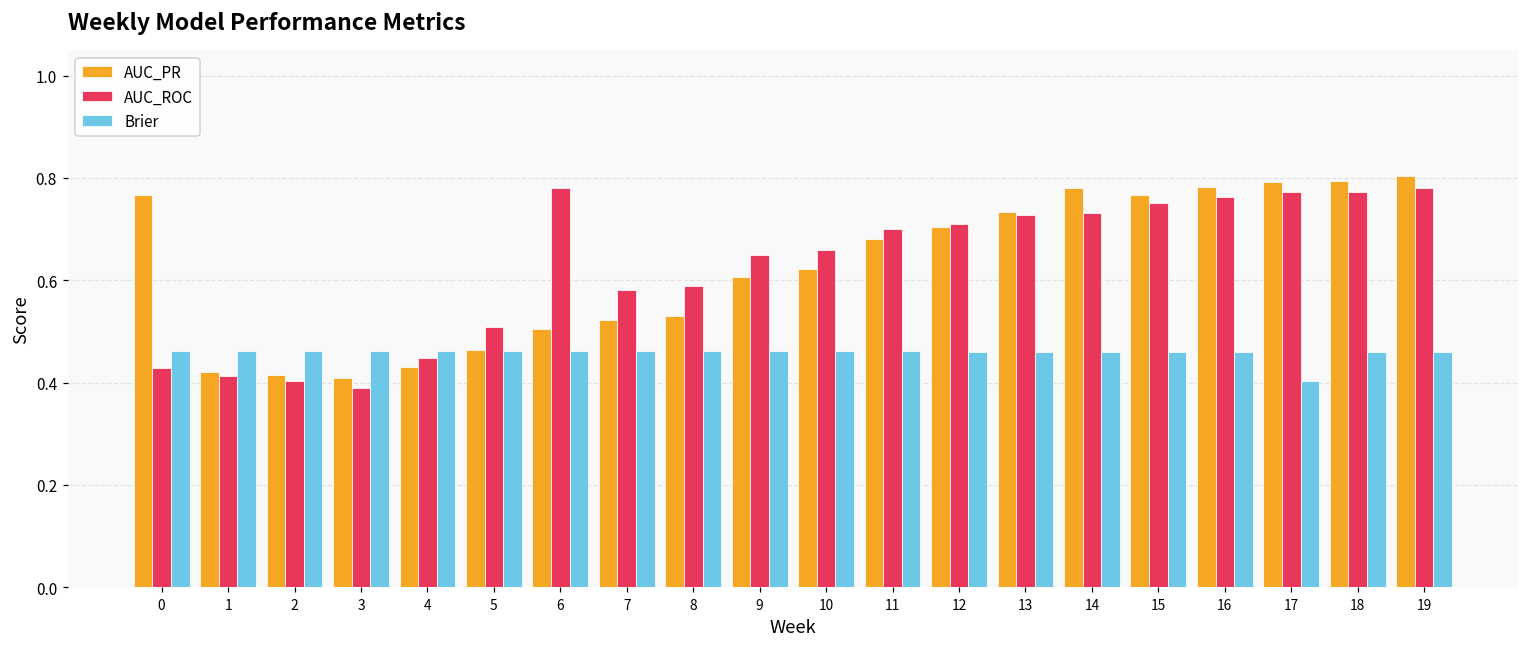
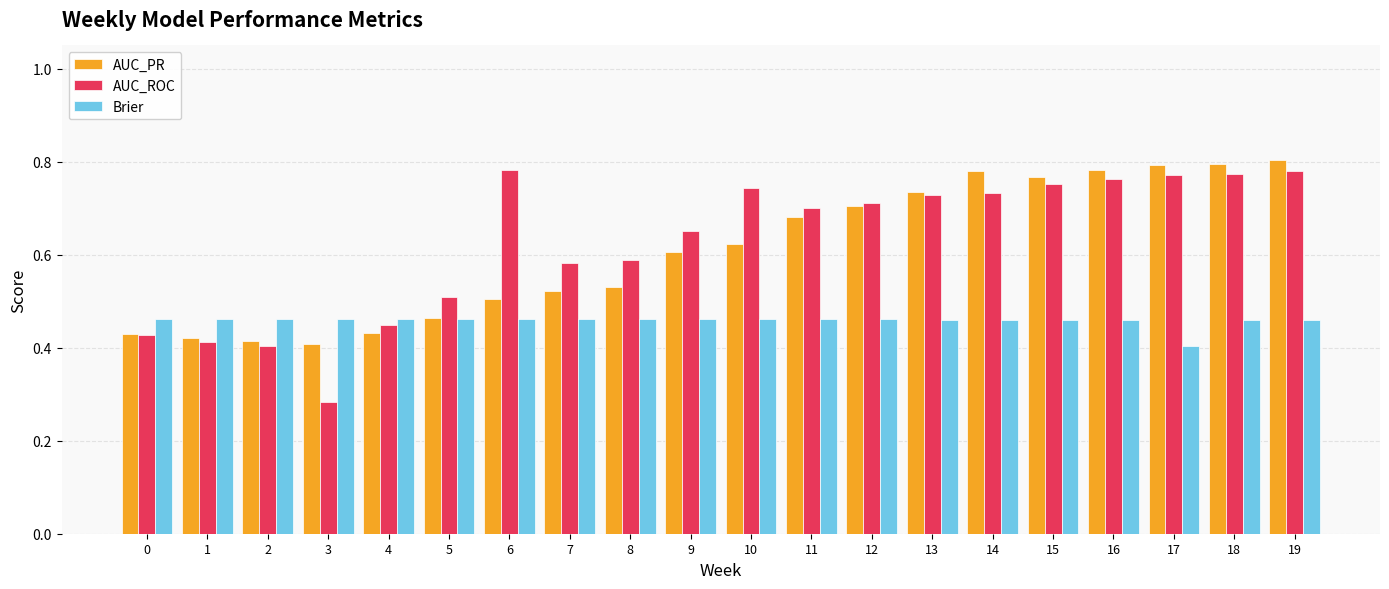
AUC_PR, 0: 0.77 -> 0.43
AUC_ROC, 3: 0.39 -> 0.28
AUC_ROC, 10: 0.66 -> 0.74
